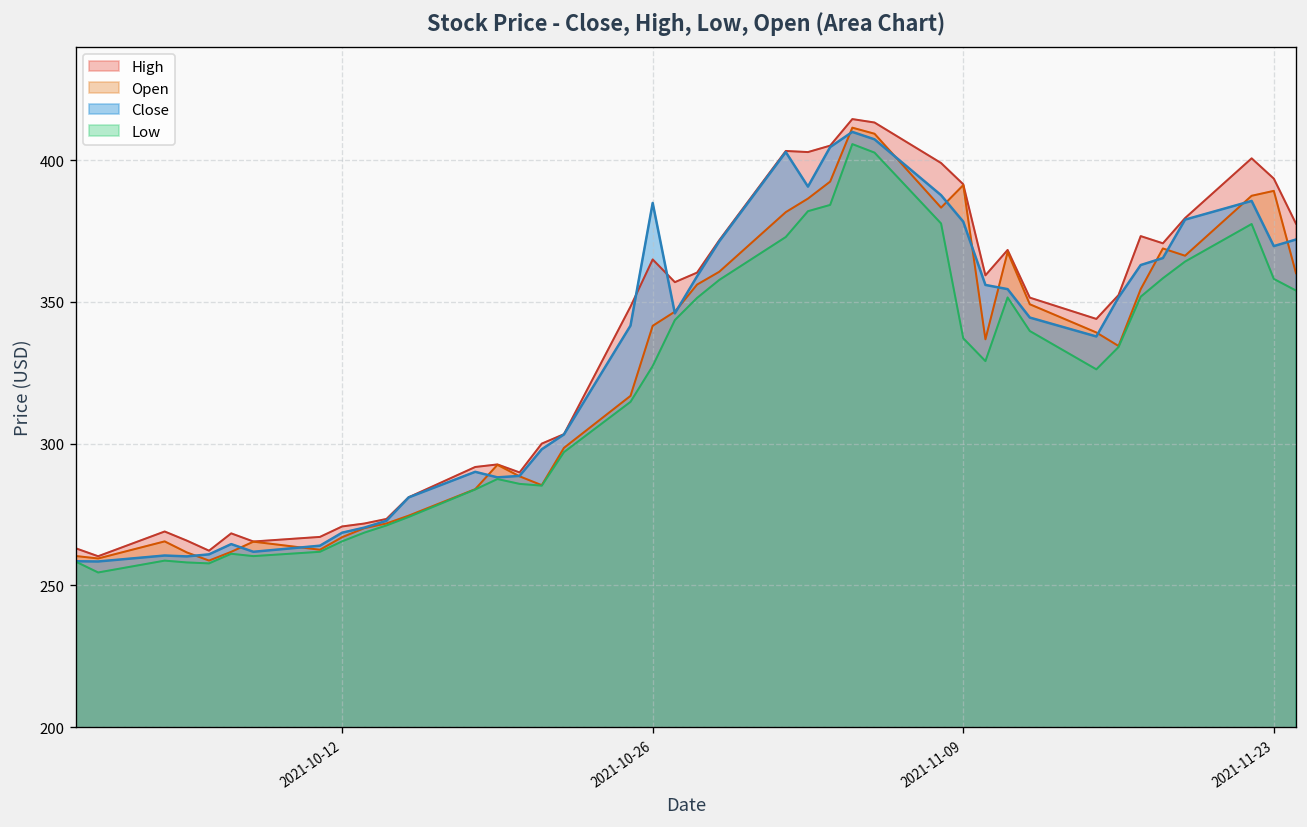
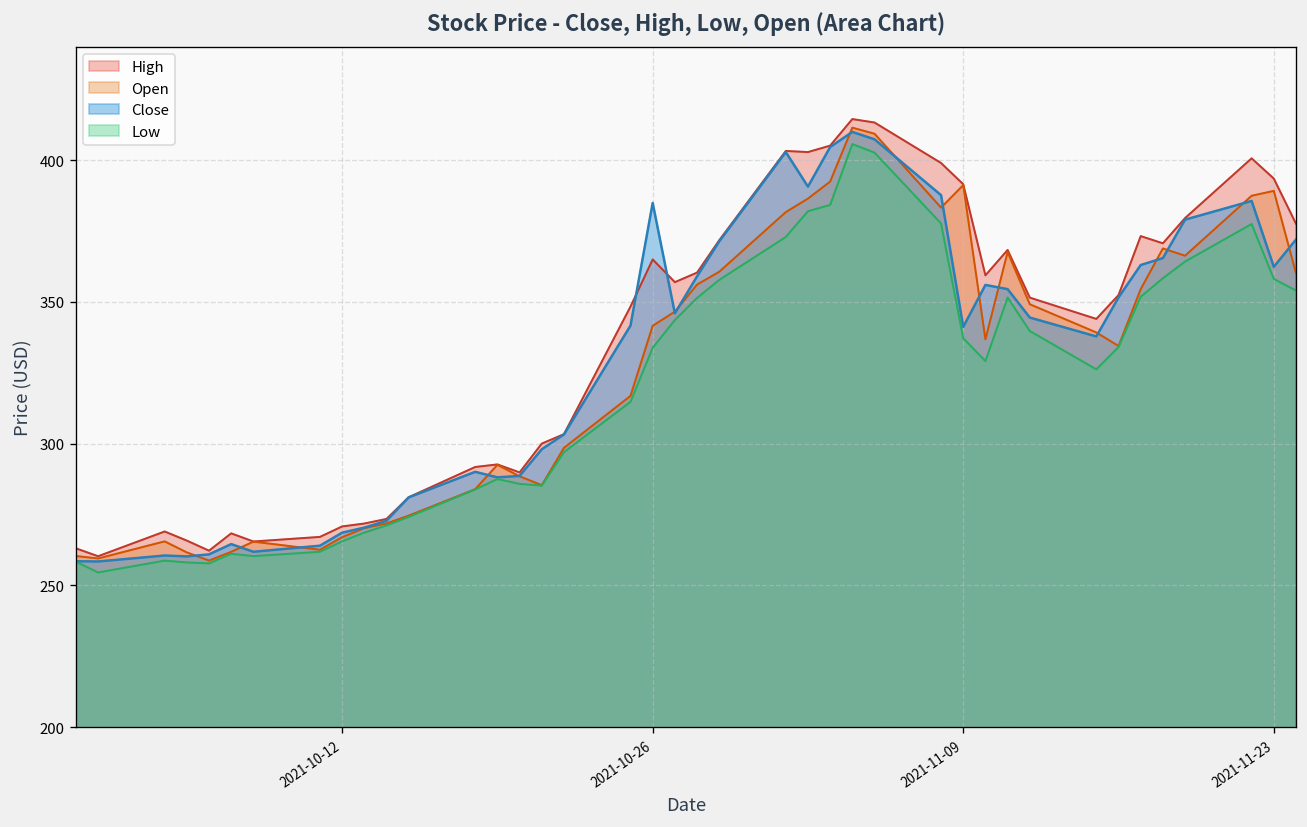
Low, 2021-10-26: 327 -> 334
Close, 2021-11-09: 378 -> 341
Close, 2021-11-23: 370 -> 362
